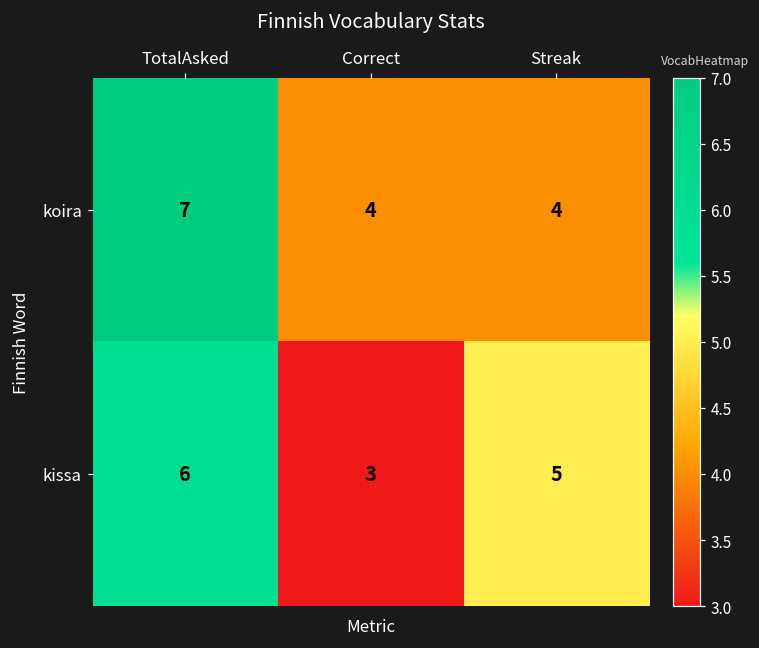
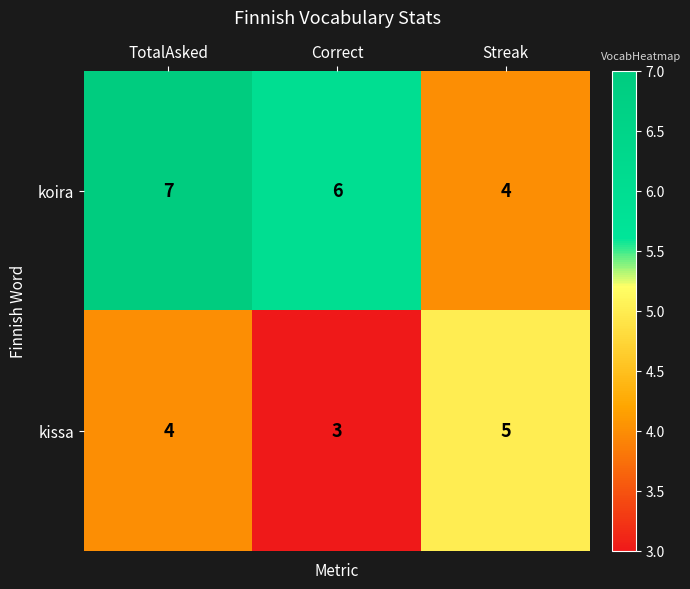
koira, Correct: 4 -> 6
kissa, TotalAsked: 6 -> 4
